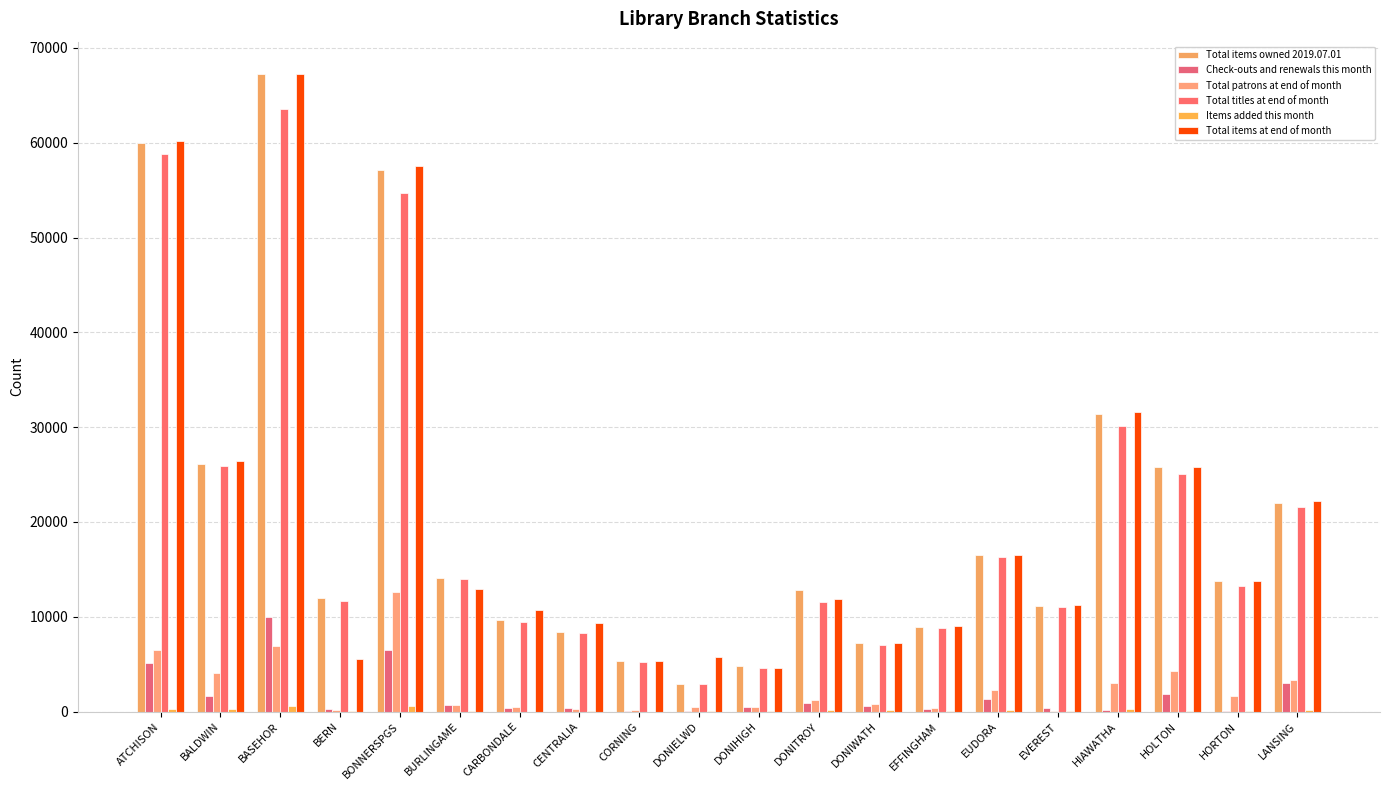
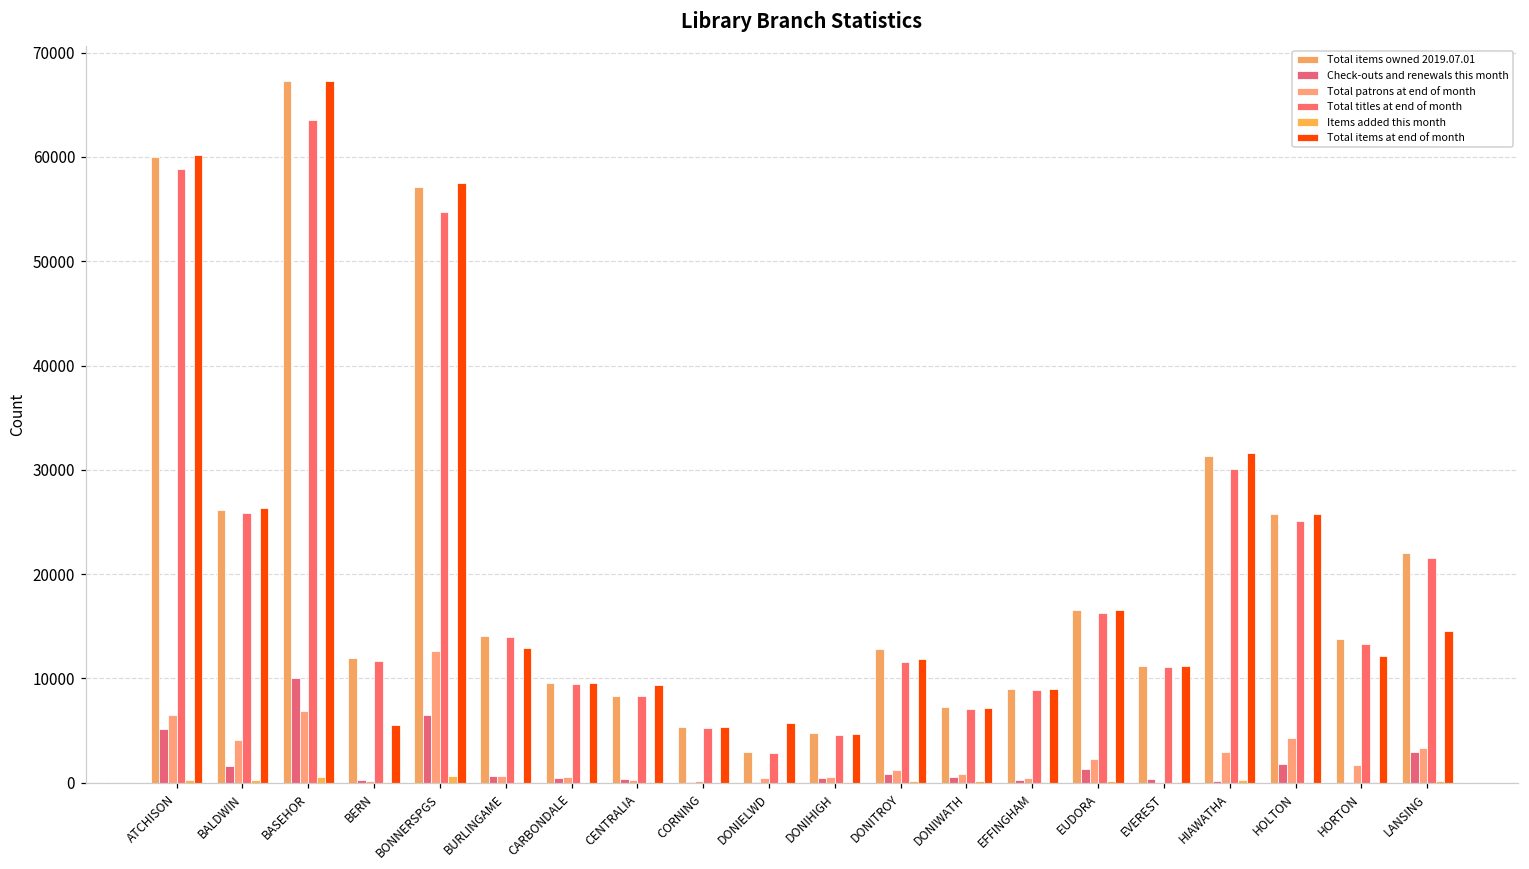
Total items at end of month, CARBONDALE: 11000 -> 10000
Total items at end of month, HORTON: 14000 -> 12000
Total items at end of month, LANSING: 22000 -> 15000
